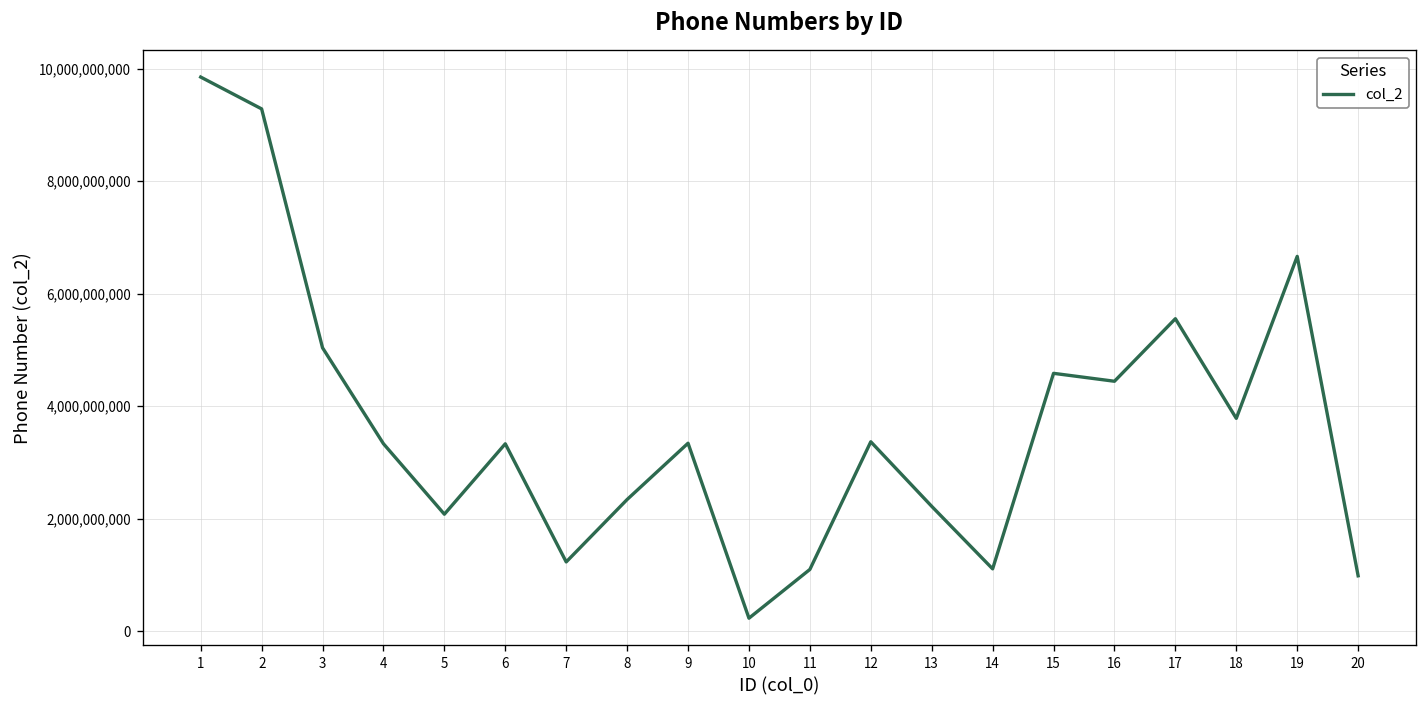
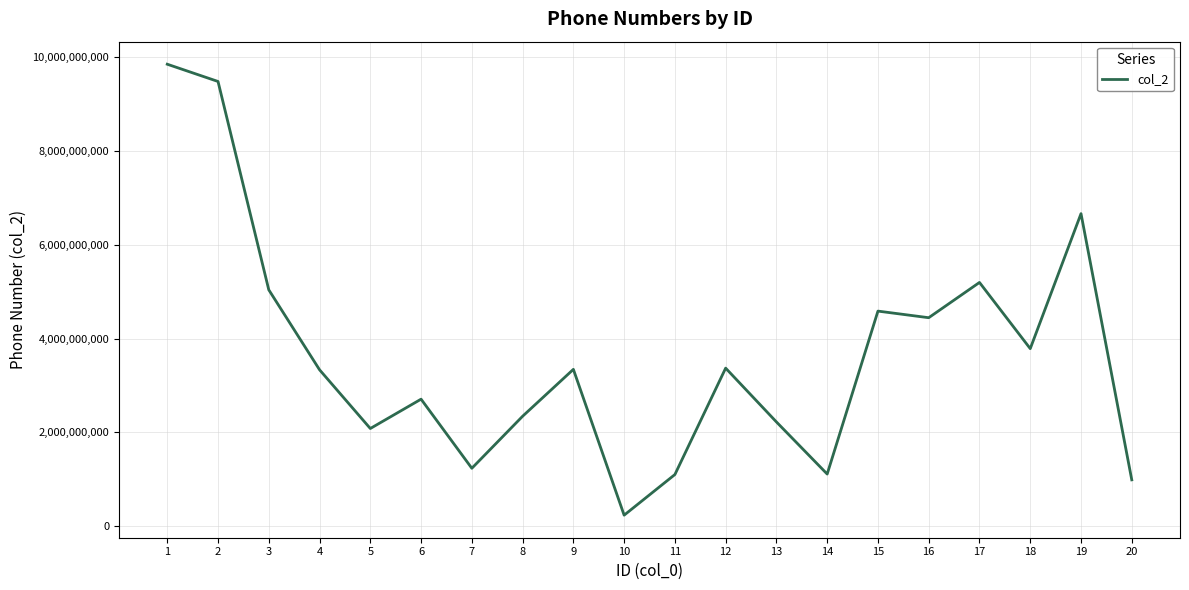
2: 9,300,000,000 -> 9,500,000,000
6: 3,300,000,000 -> 2,700,000,000
17: 5,600,000,000 -> 5,200,000,000
